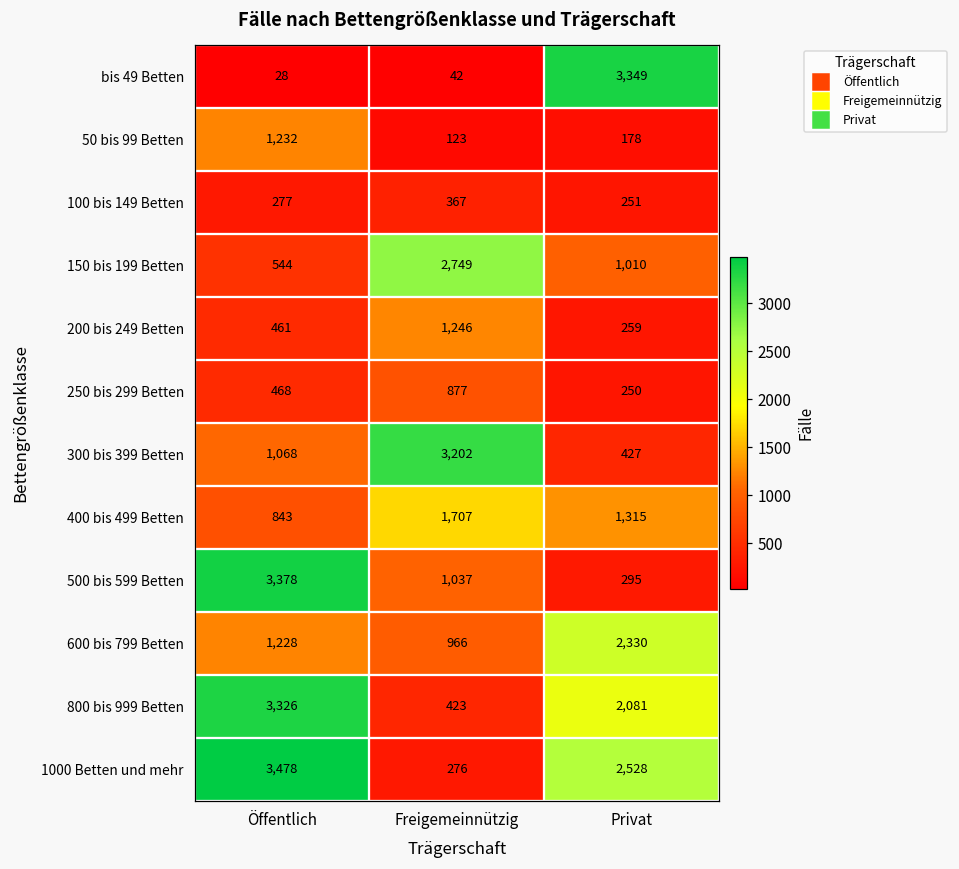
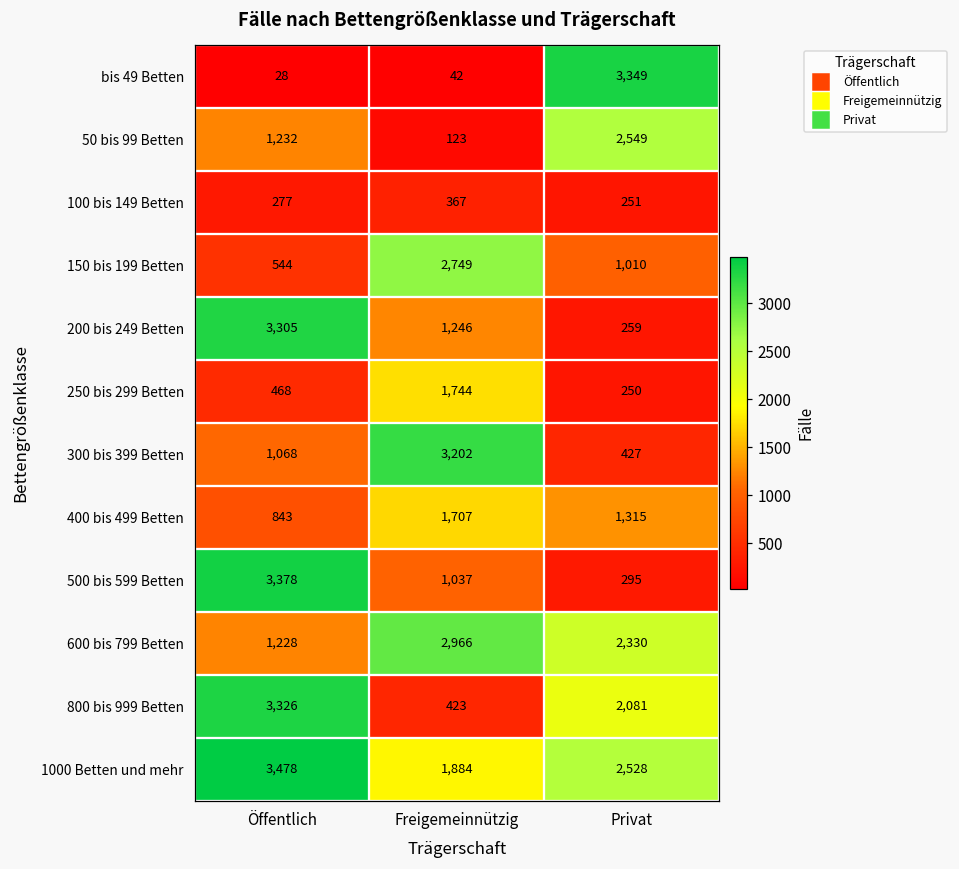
50 bis 99 Betten, Privat: 178 -> 2,549
200 bis 249 Betten, Öffentlich: 461 -> 3,305
250 bis 299 Betten, Freigemeinnützig: 877 -> 1,744
600 bis 799 Betten, Freigemeinnützig: 966 -> 2,966
1000 Betten und mehr, Freigemeinnützig: 276 -> 1,884
